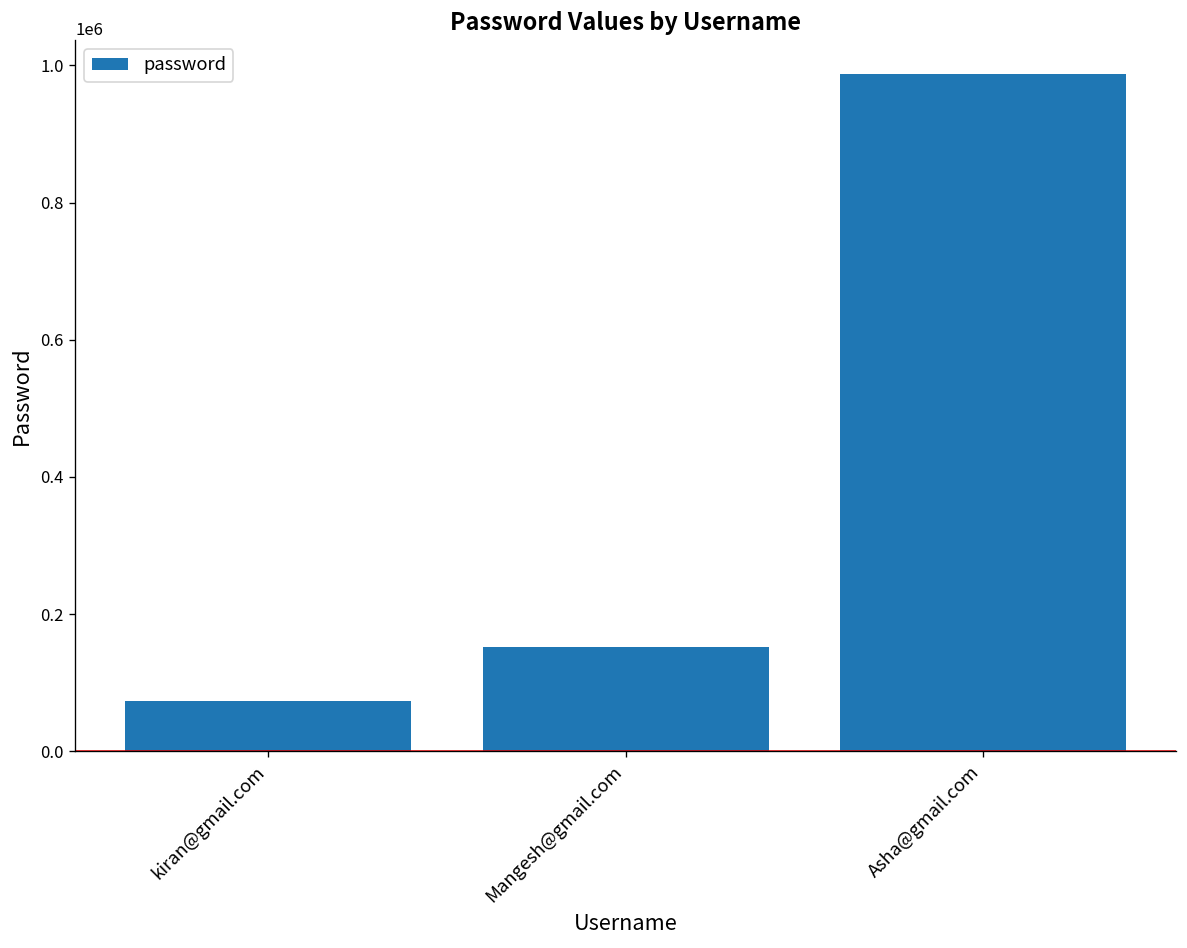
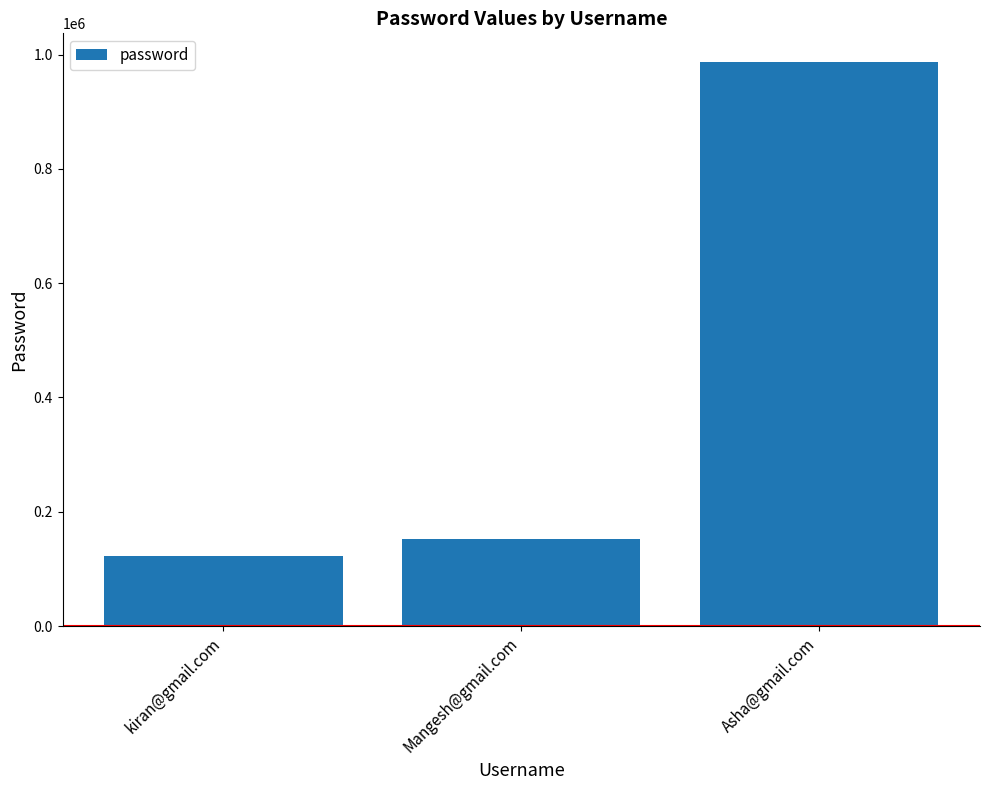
kiran@gmail.com: 70000 -> 120000
